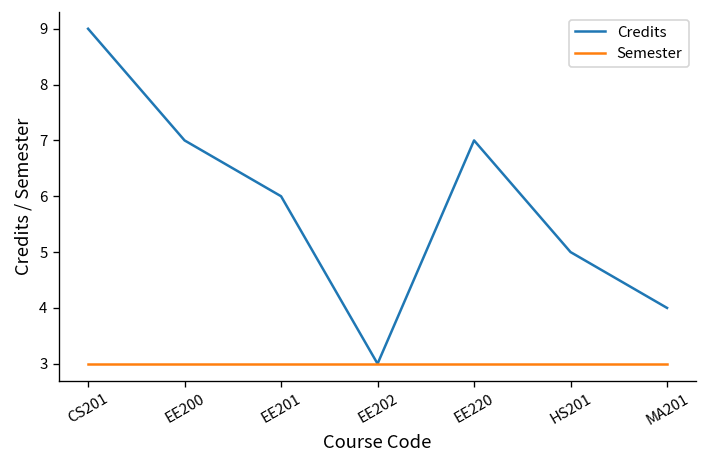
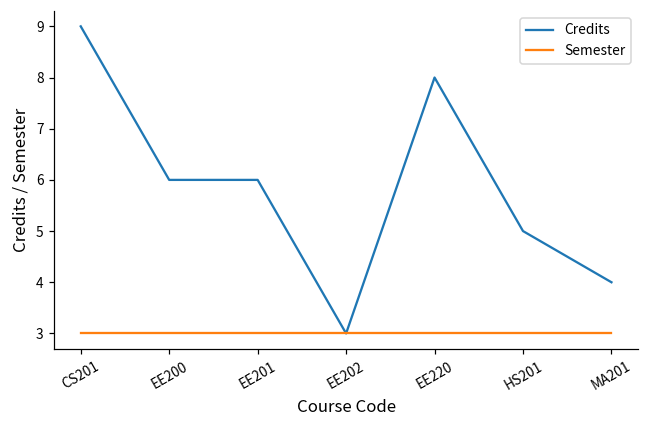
Credits, EE200: 7 -> 6
Credits, EE220: 7 -> 8
